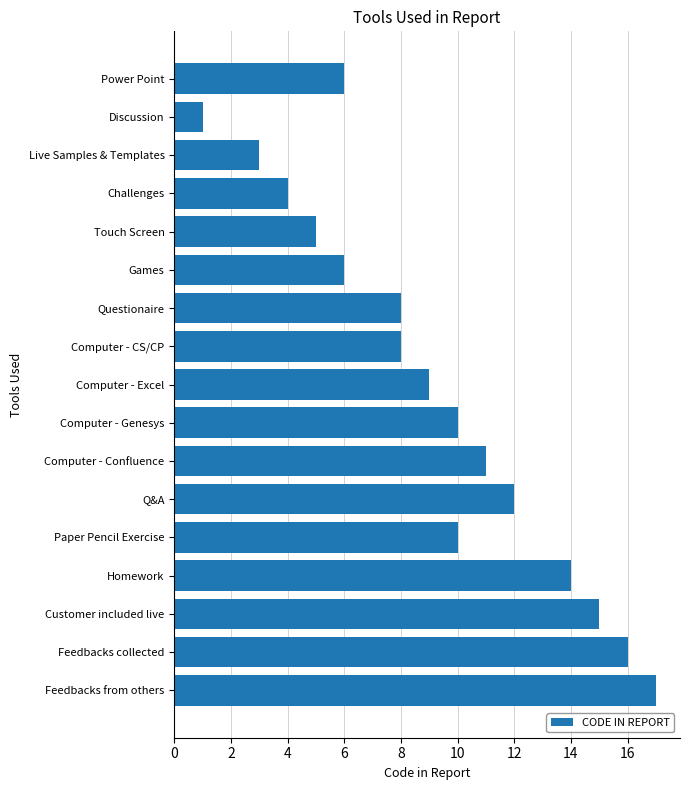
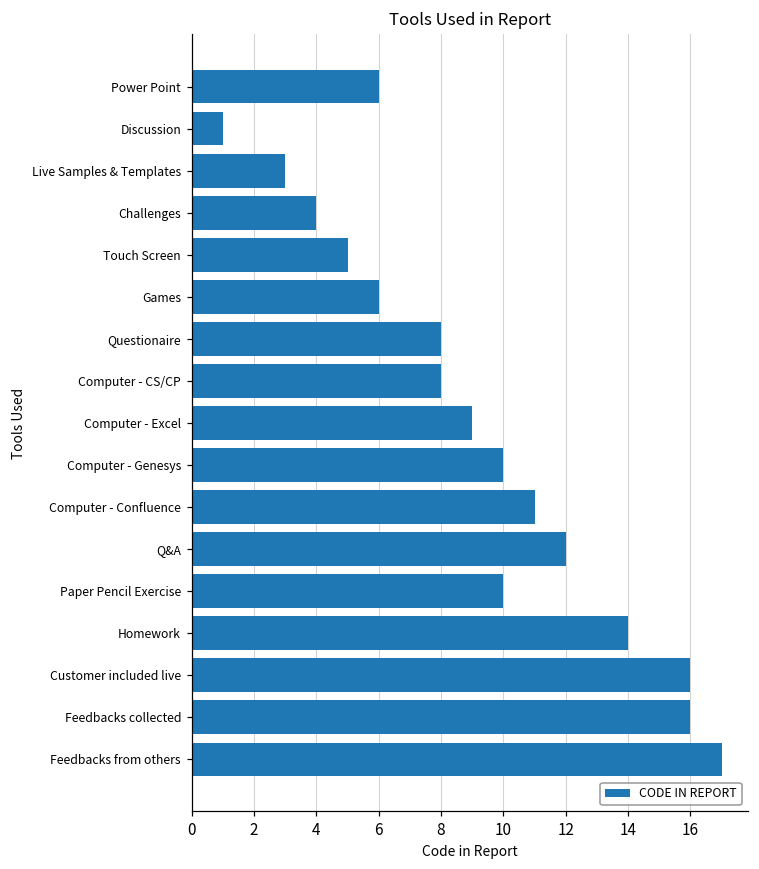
Customer included live: 15 -> 16
